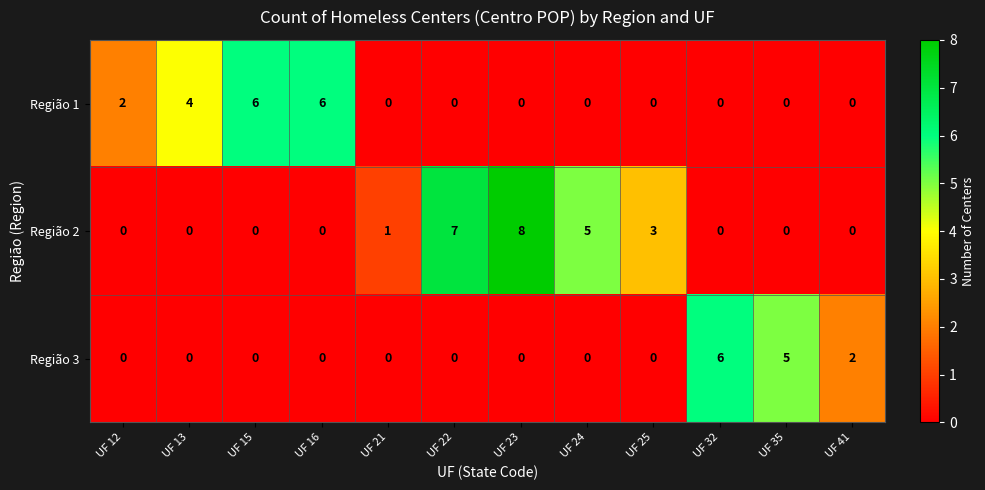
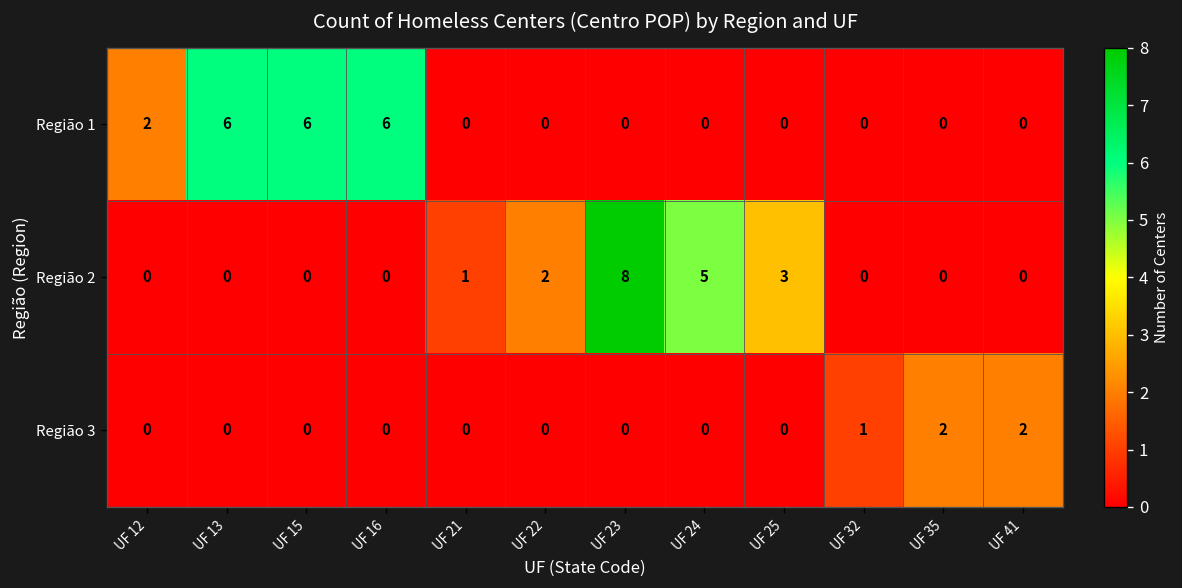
Região 1, UF 13: 4 -> 6
Região 2, UF 22: 7 -> 2
Região 3, UF 32: 6 -> 1
Região 3, UF 35: 5 -> 2
